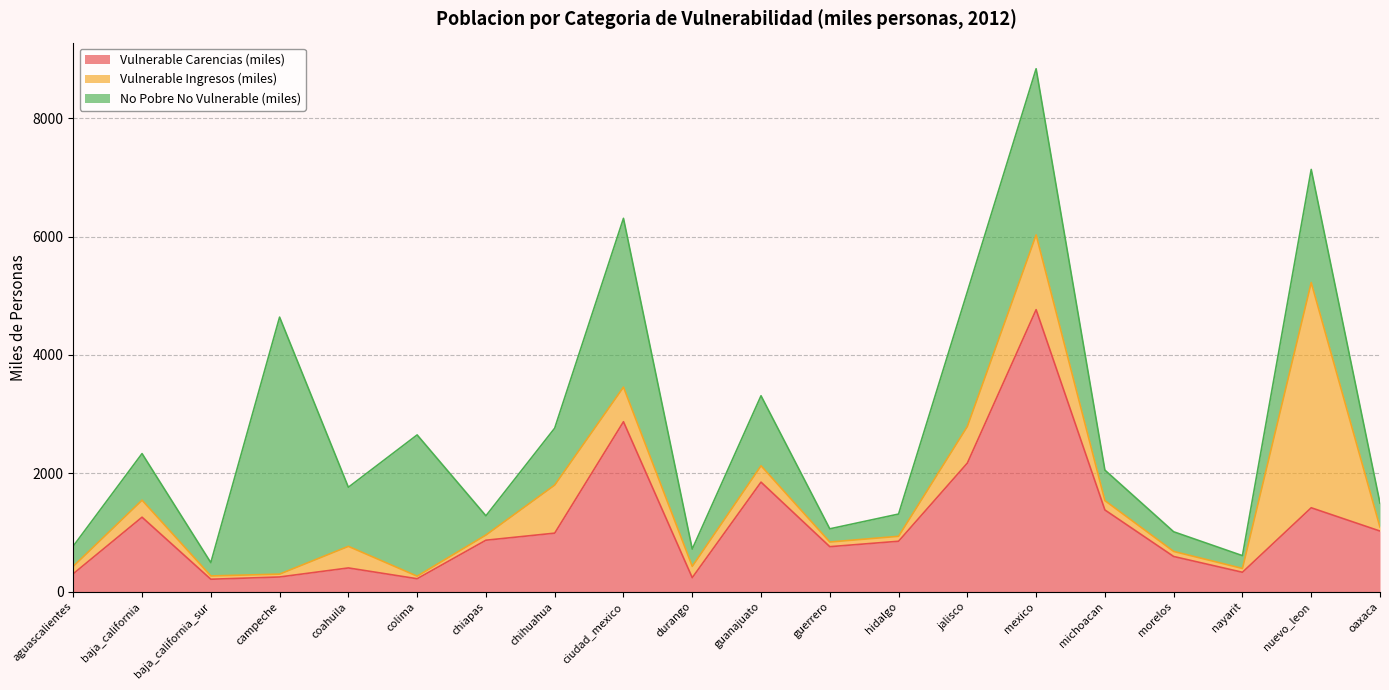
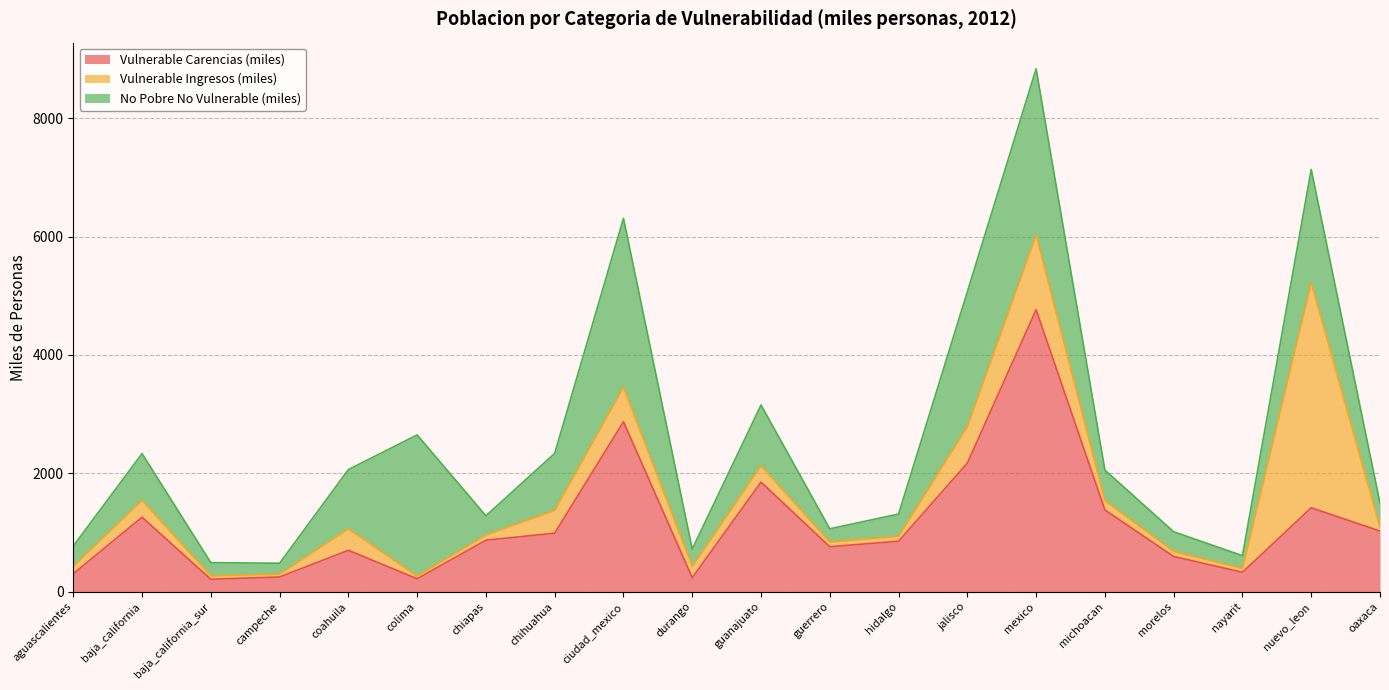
No Pobre No Vulnerable (miles), campeche: 4300 -> 200
Vulnerable Carencias (miles), coahuila: 400 -> 700
Vulnerable Ingresos (miles), chihuahua: 800 -> 400
No Pobre No Vulnerable (miles), guanajuato: 1200 -> 1000
